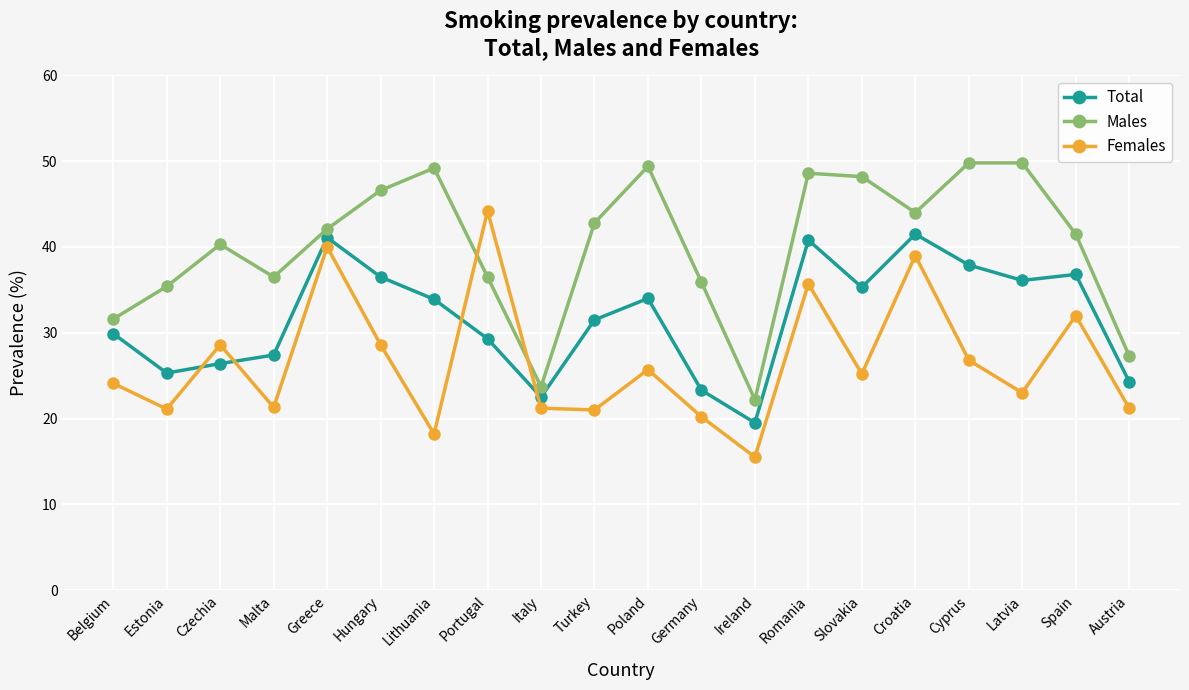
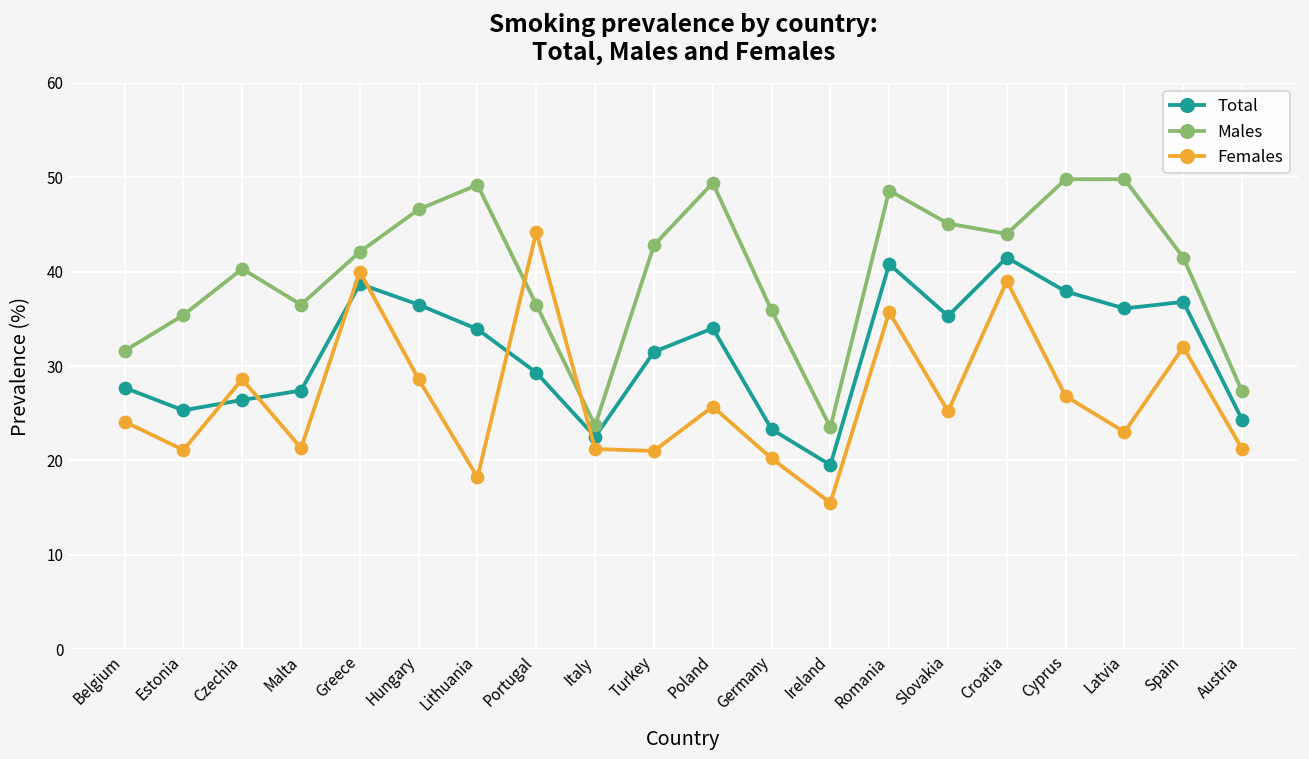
Total, Belgium: 30 -> 28
Total, Greece: 41 -> 39
Males, Ireland: 22 -> 24
Males, Slovakia: 48 -> 45
